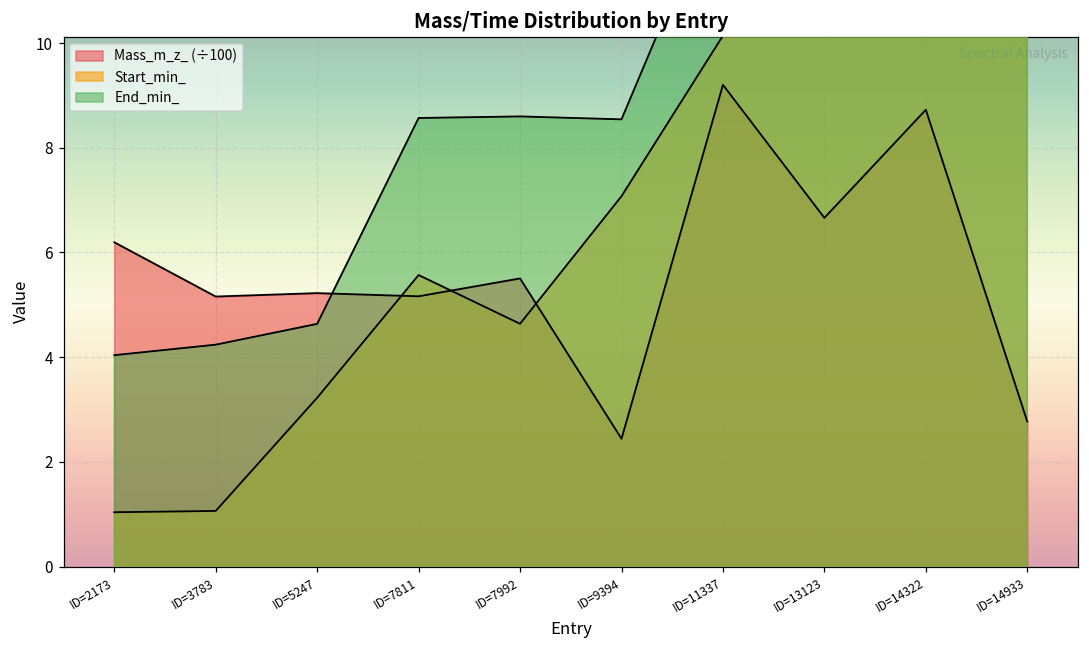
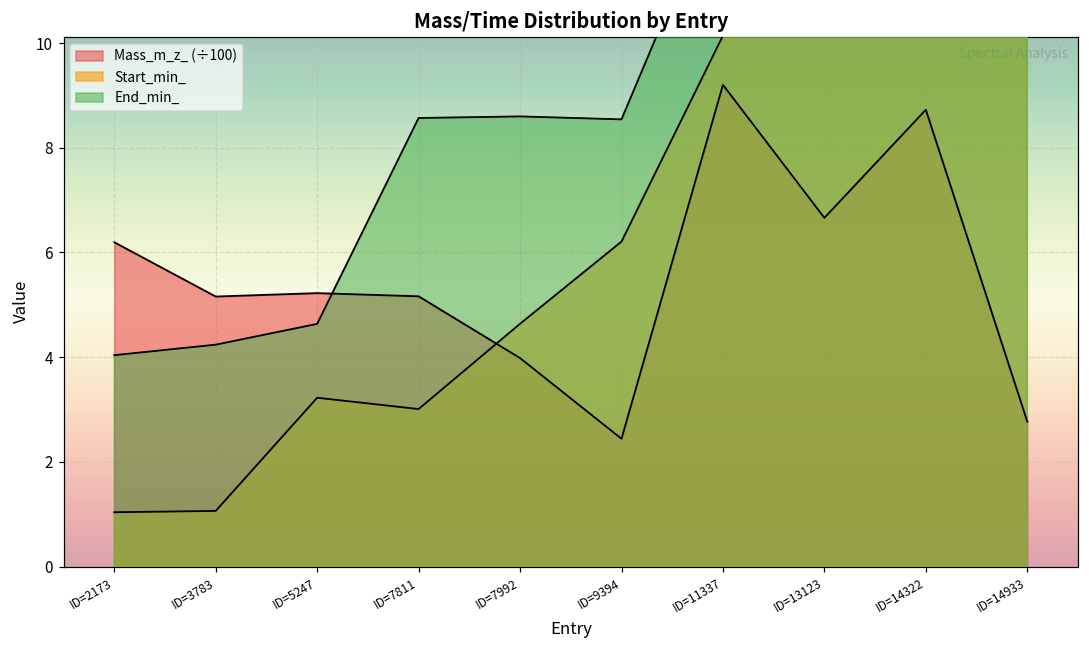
Start_min_, ID=7811: 5.6 -> 3.0
Mass_m_z_ (÷100), ID=7992: 5.5 -> 4.0
Start_min_, ID=9394: 7.1 -> 6.2
